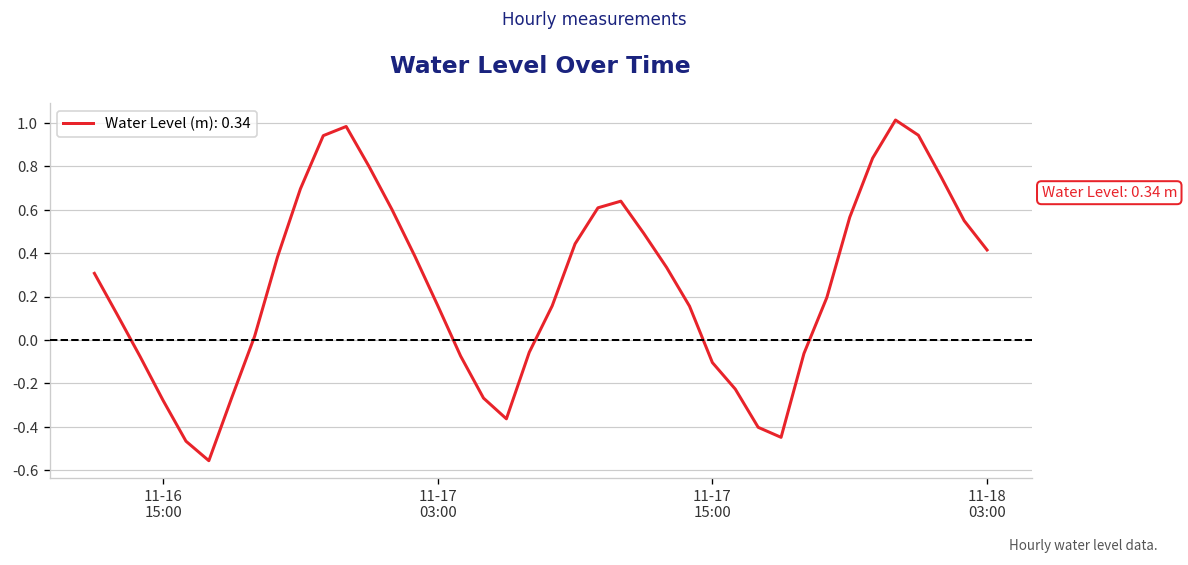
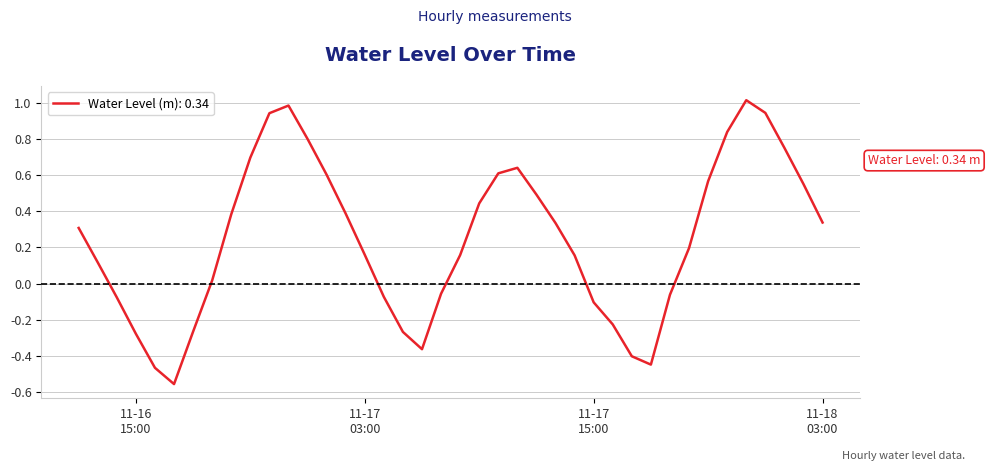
11-18 03:00: 0.42 -> 0.34
